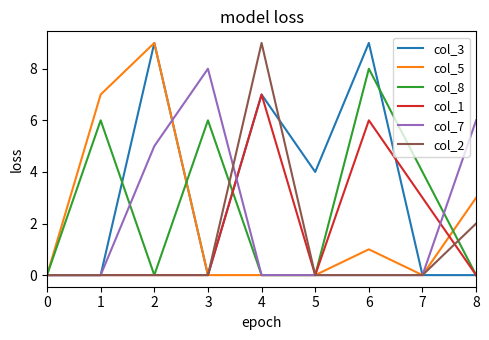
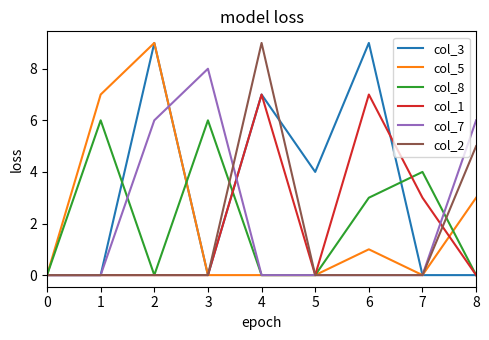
col_7, 2: 5 -> 6
col_8, 6: 8 -> 3
col_1, 6: 6 -> 7
col_2, 8: 2 -> 5
